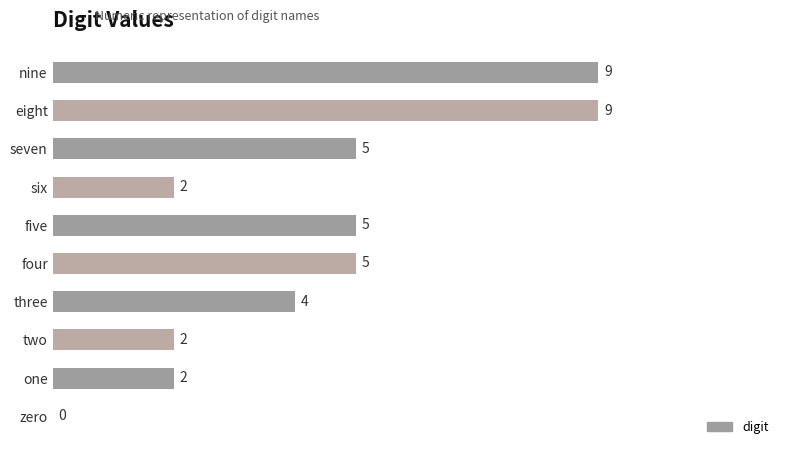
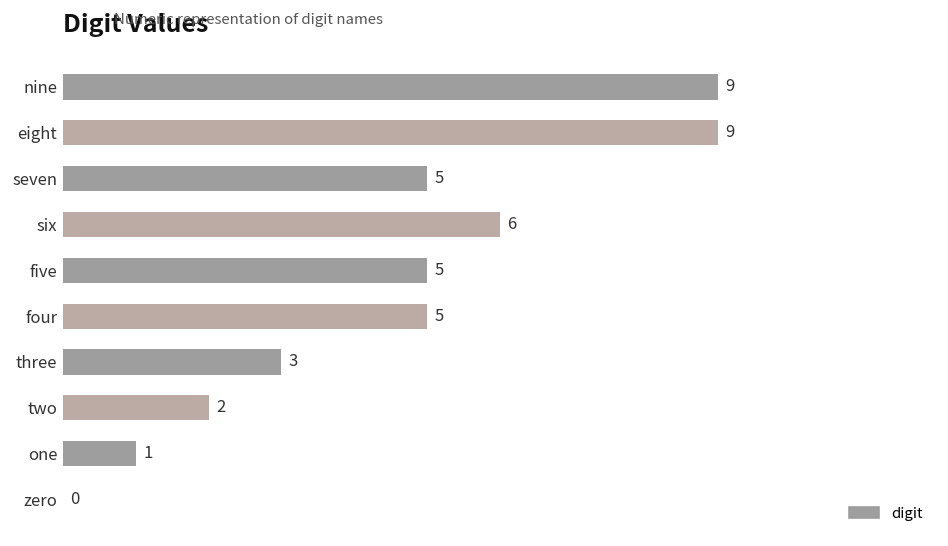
six: 2 -> 6
three: 4 -> 3
one: 2 -> 1
